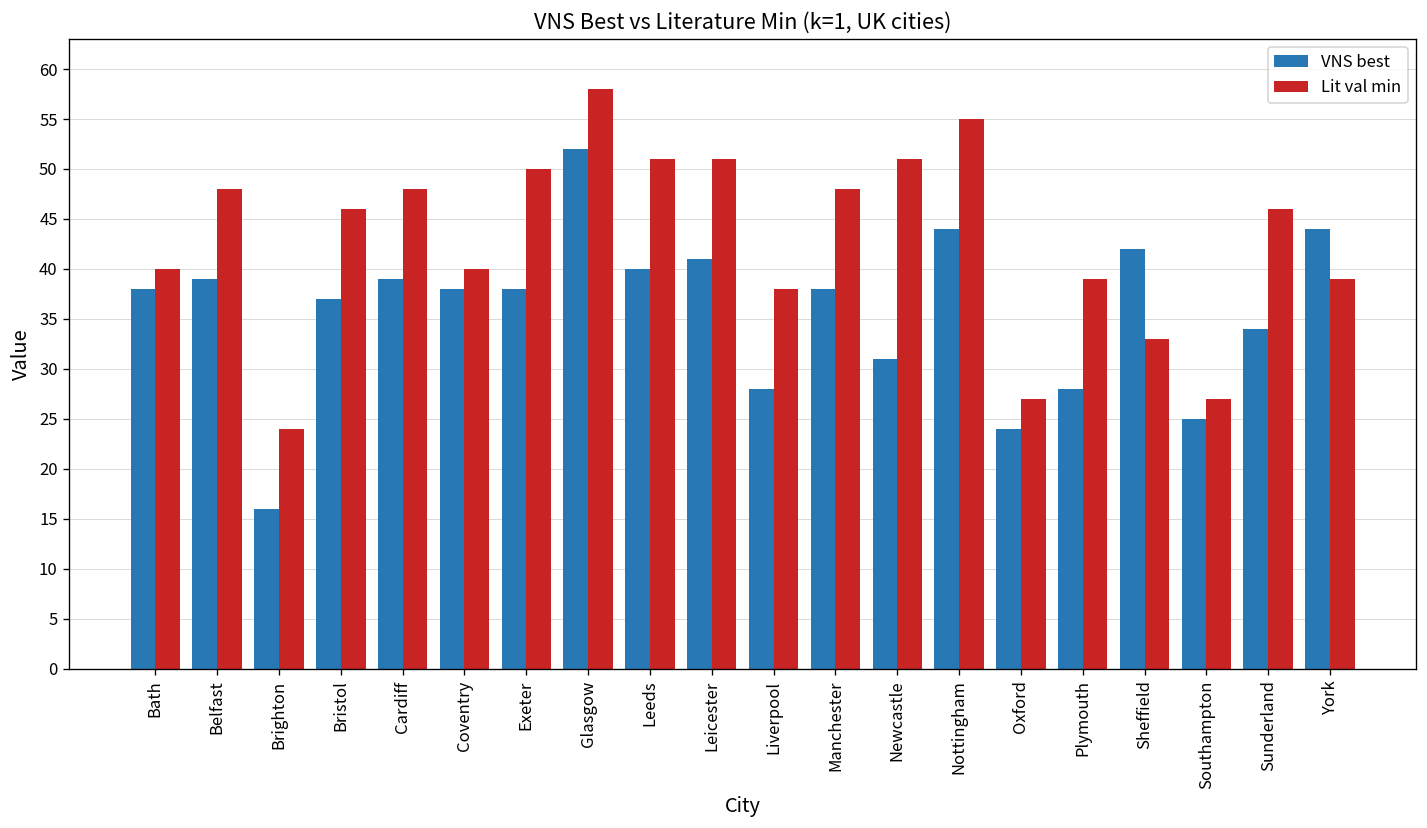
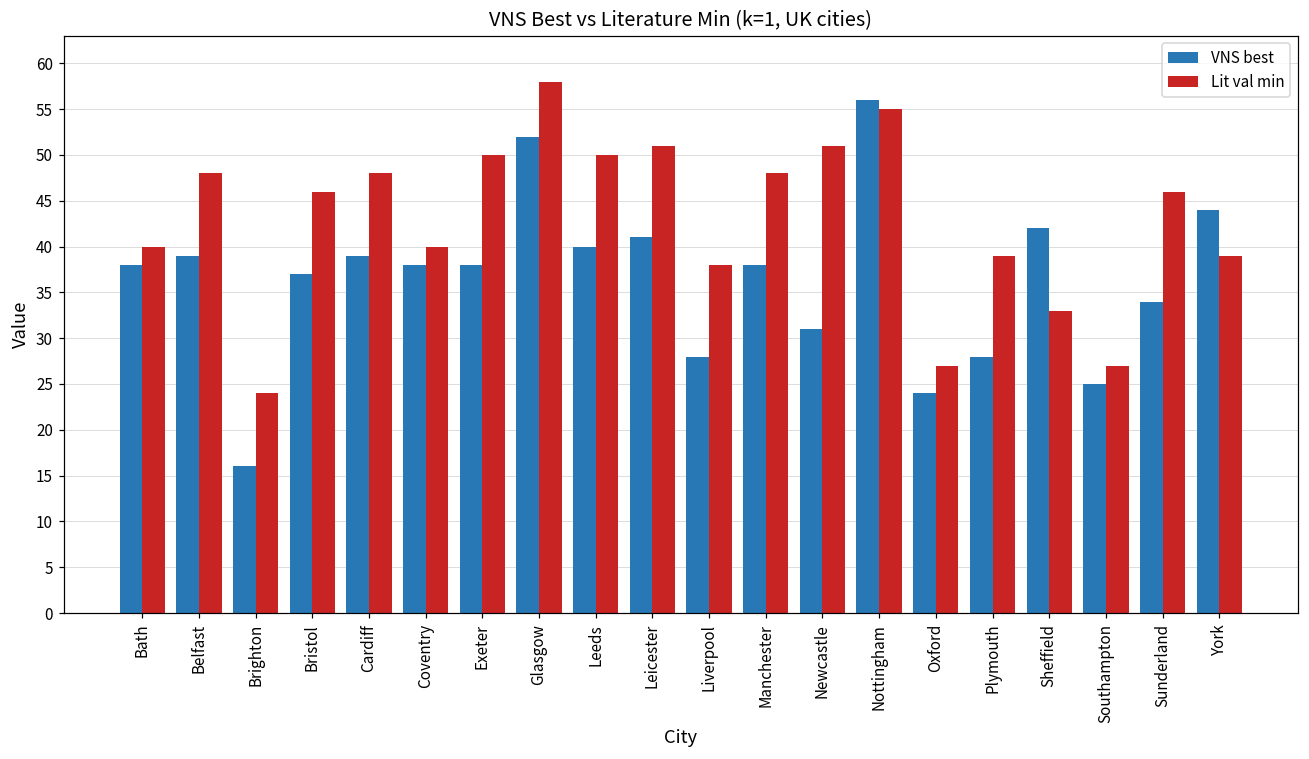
Lit val min, Leeds: 51 -> 50
VNS best, Nottingham: 44 -> 56
